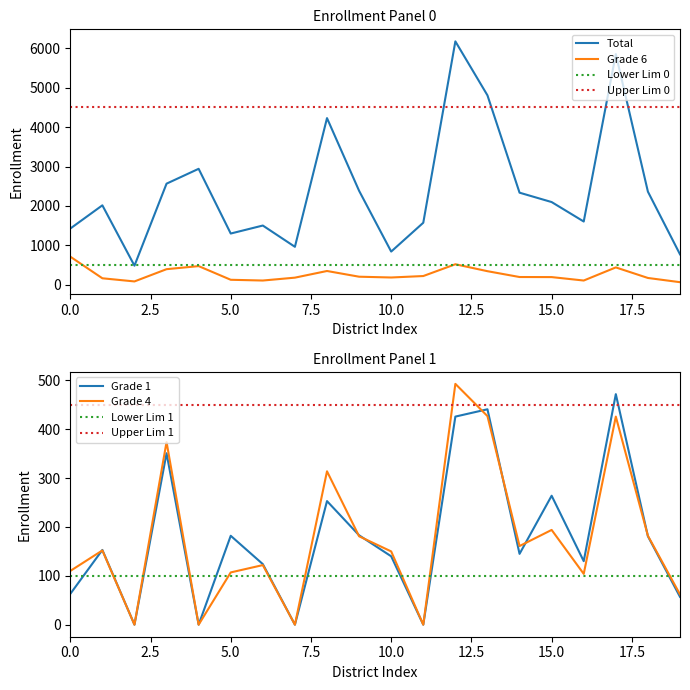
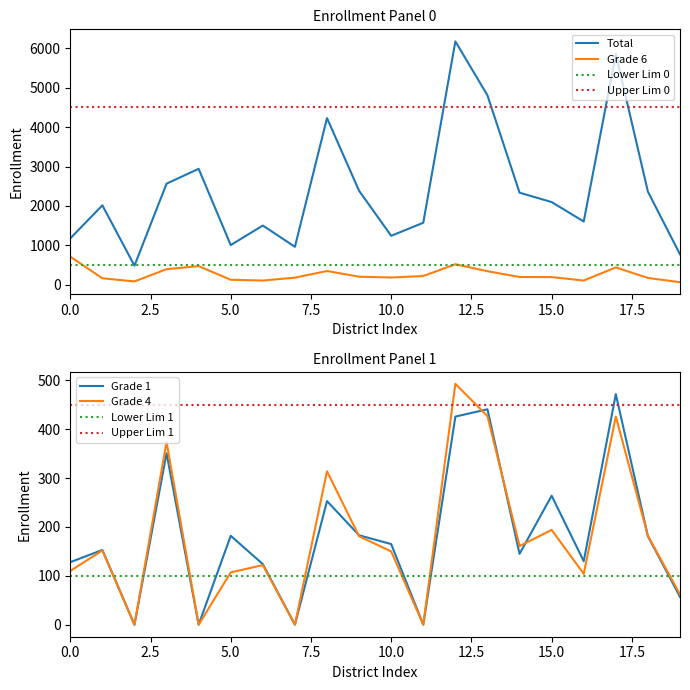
Enrollment Panel 0, Total, 0.0: 1400 -> 1200
Enrollment Panel 0, Total, 5.0: 1300 -> 1000
Enrollment Panel 0, Total, 10.0: 800 -> 1200
Enrollment Panel 1, Grade 1, 0.0: 60 -> 130
Enrollment Panel 1, Grade 1, 10.0: 140 -> 170
